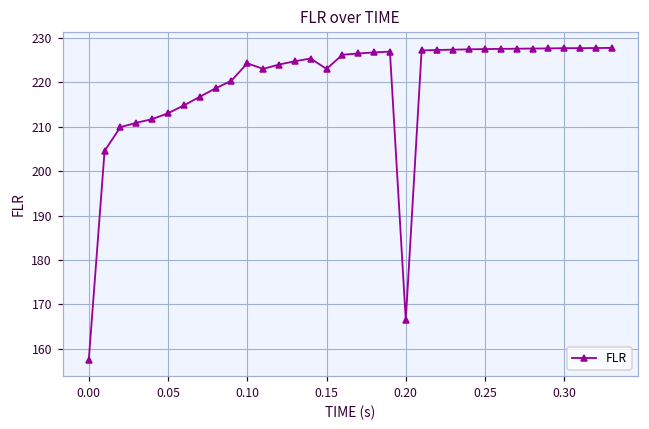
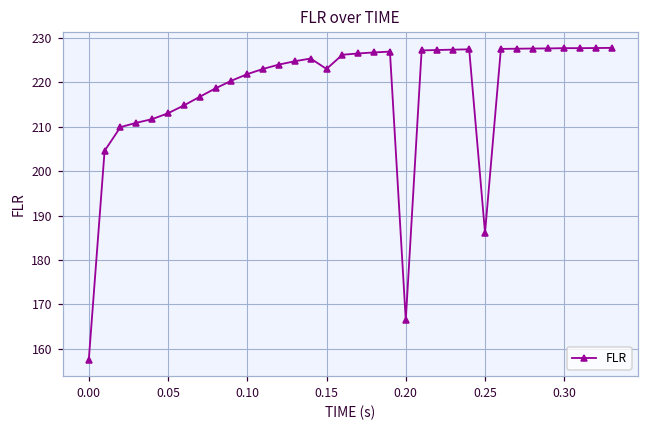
0.10: 224 -> 222
0.25: 228 -> 186
